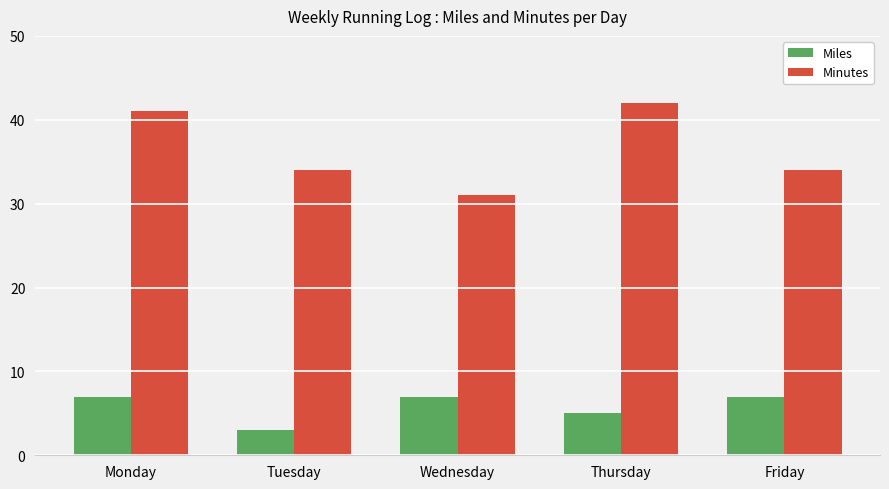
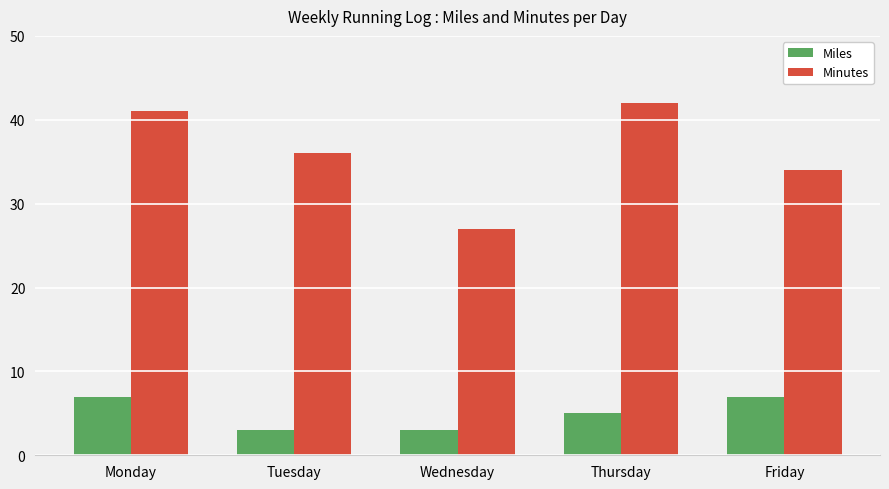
Minutes, Tuesday: 34 -> 36
Miles, Wednesday: 7 -> 3
Minutes, Wednesday: 31 -> 27
